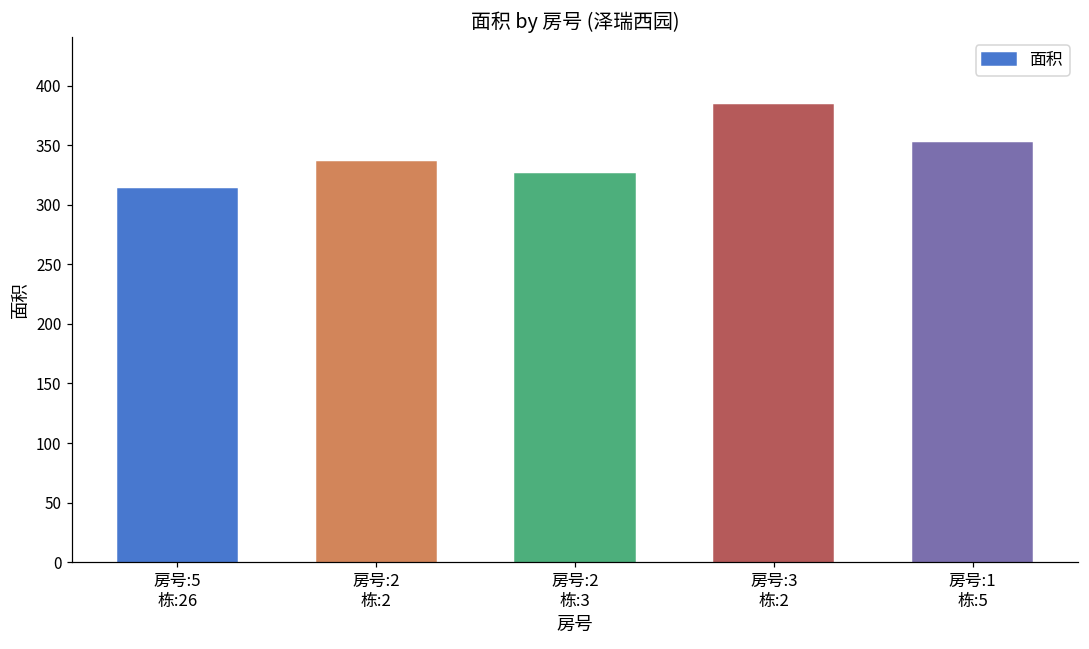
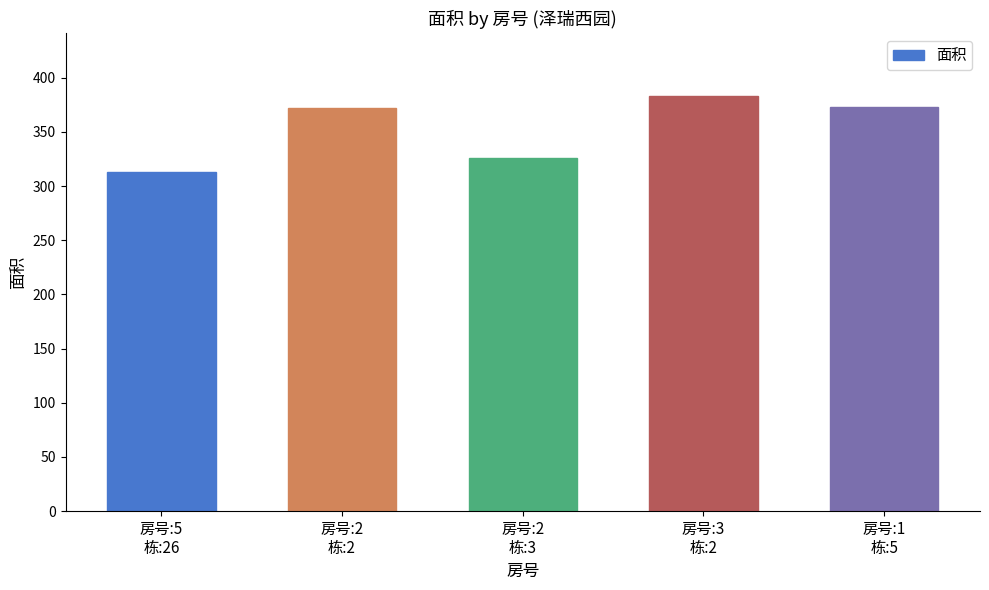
房号:2 栋:2: 336 -> 372
房号:1 栋:5: 352 -> 373
